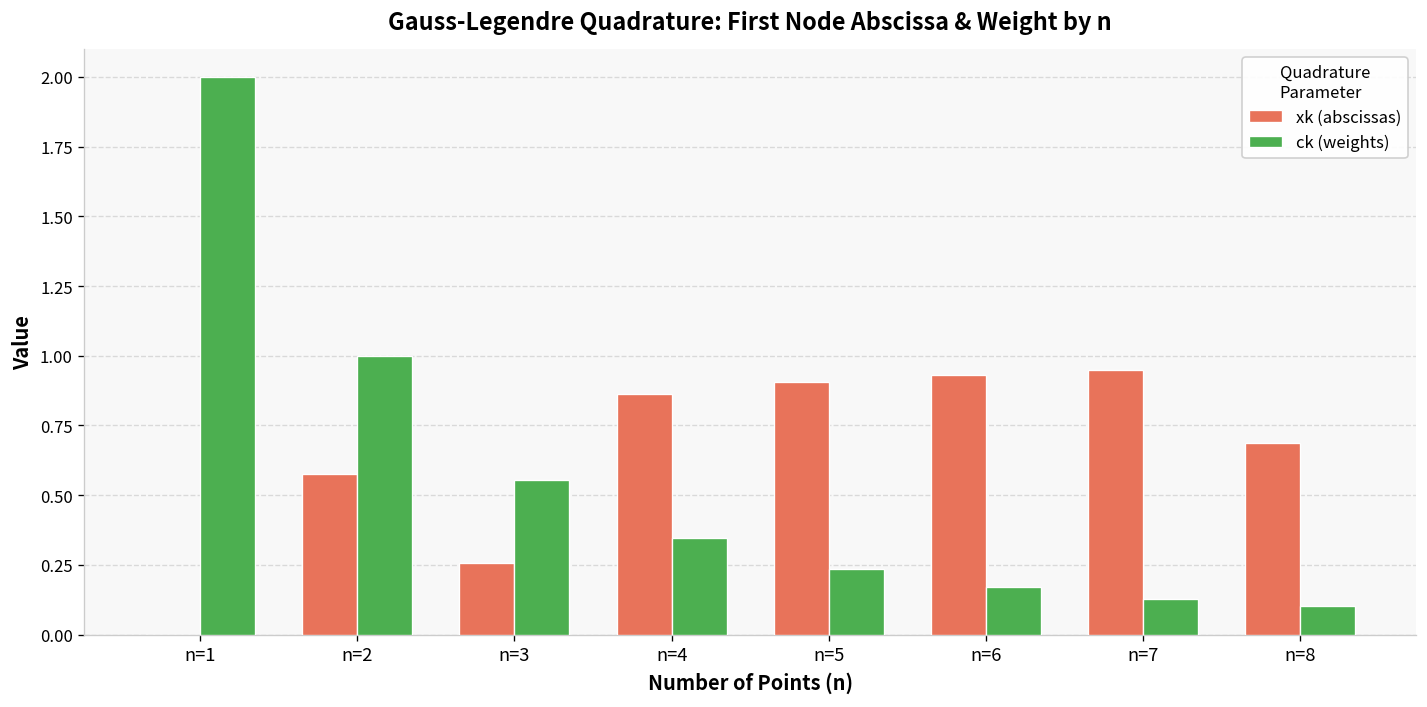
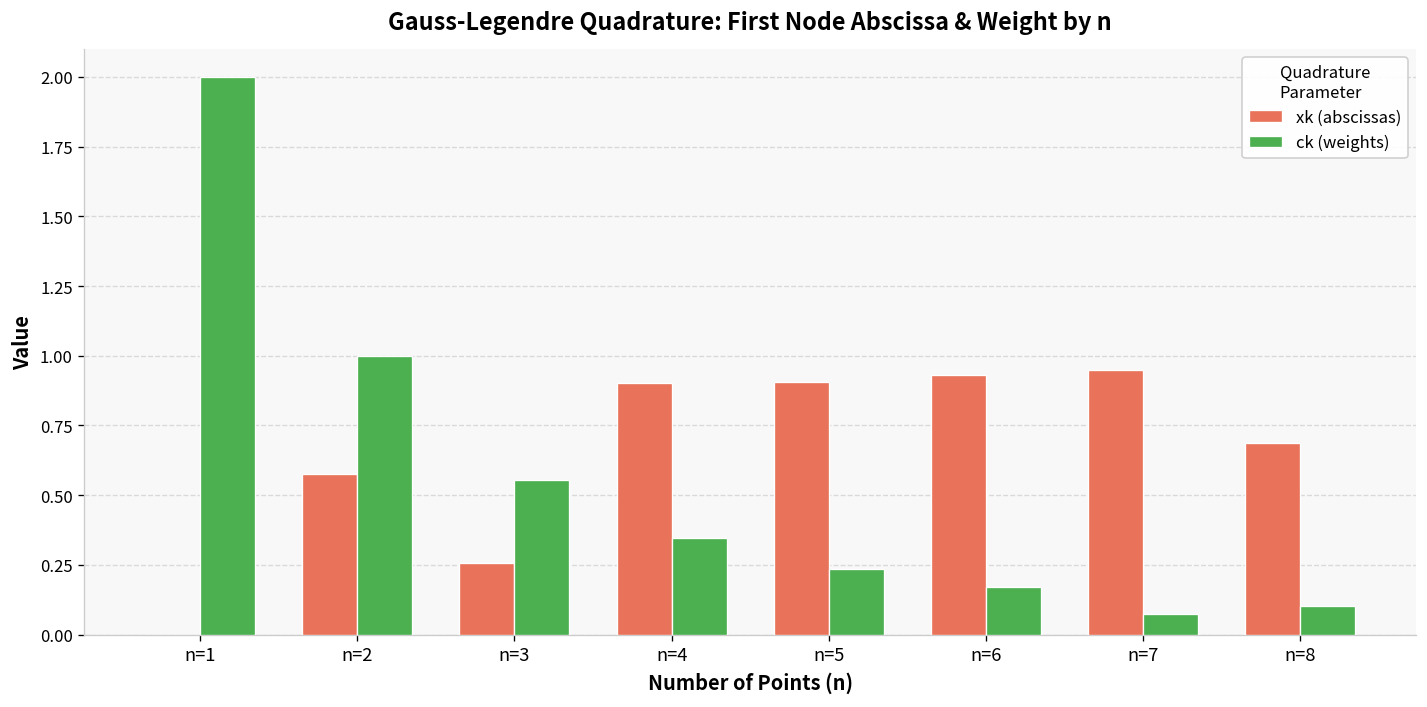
xk (abscissas), n=4: 0.86 -> 0.90
ck (weights), n=7: 0.13 -> 0.07
